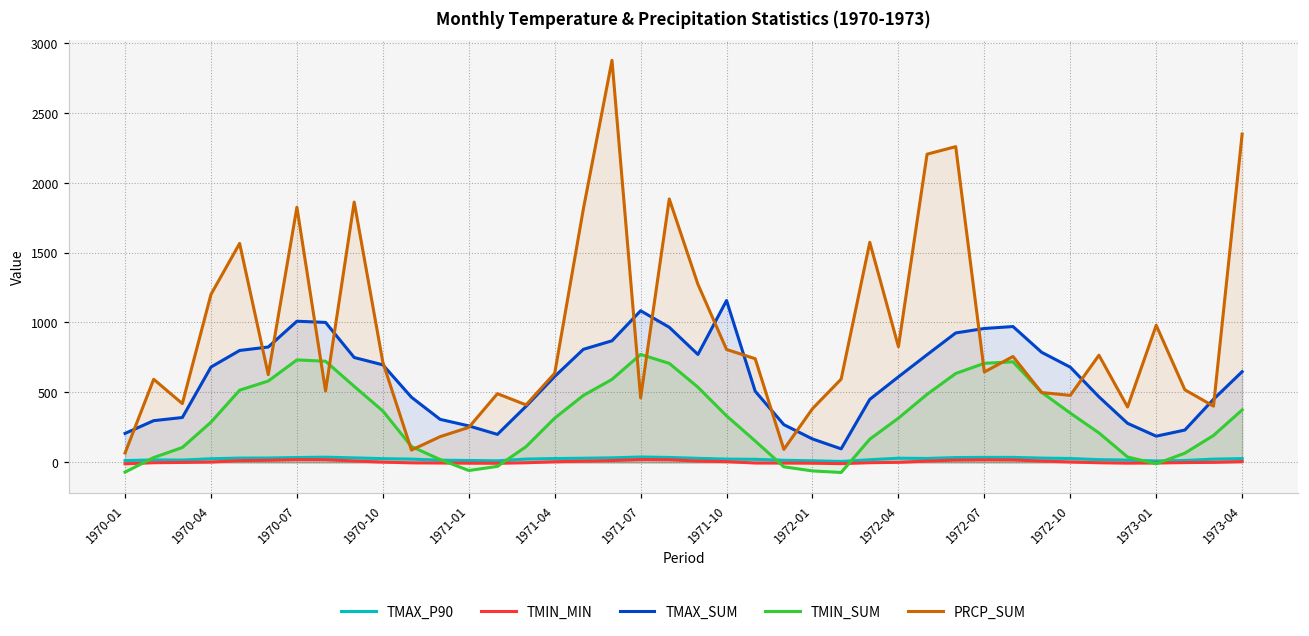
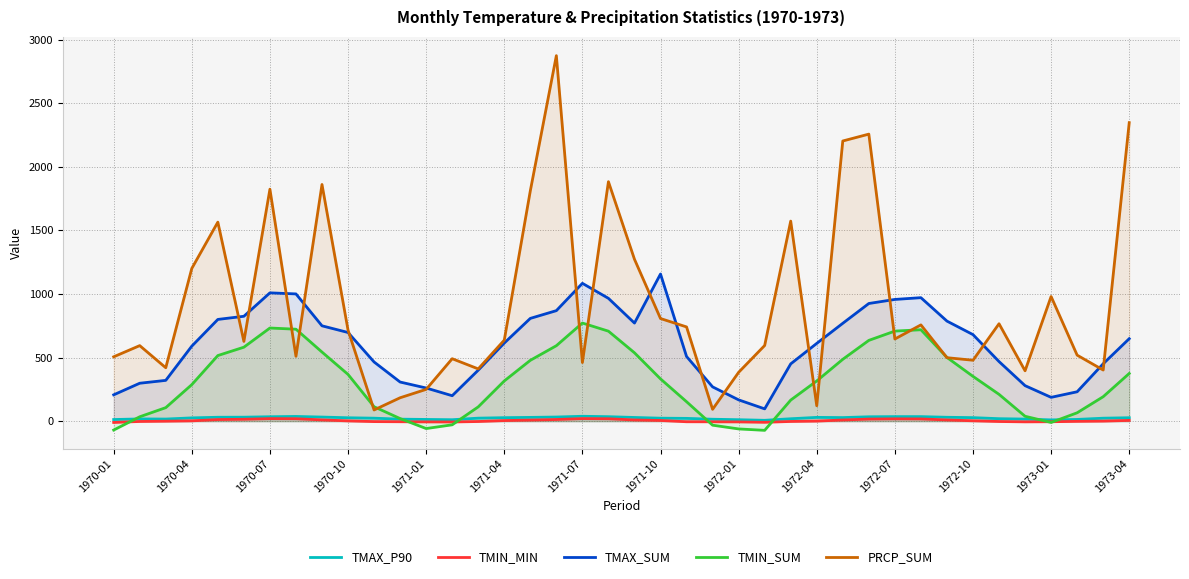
PRCP_SUM, 1970-01: 70 -> 510
TMAX_SUM, 1970-04: 680 -> 590
PRCP_SUM, 1972-04: 830 -> 120
